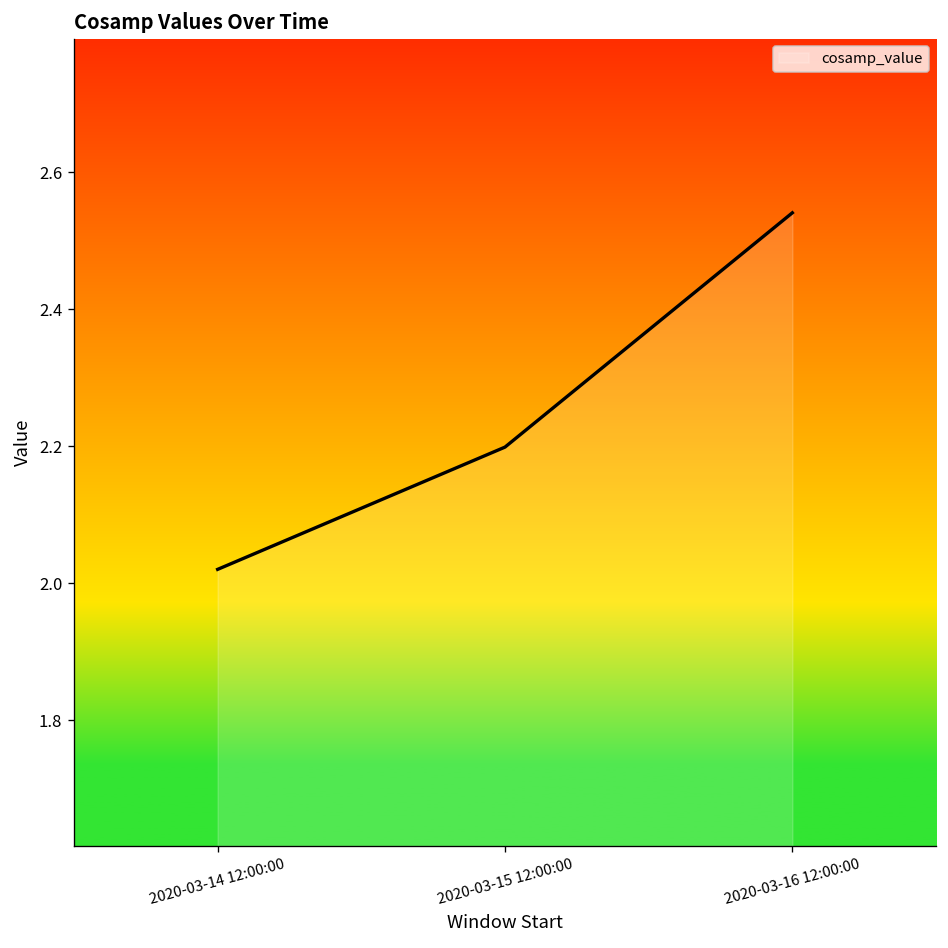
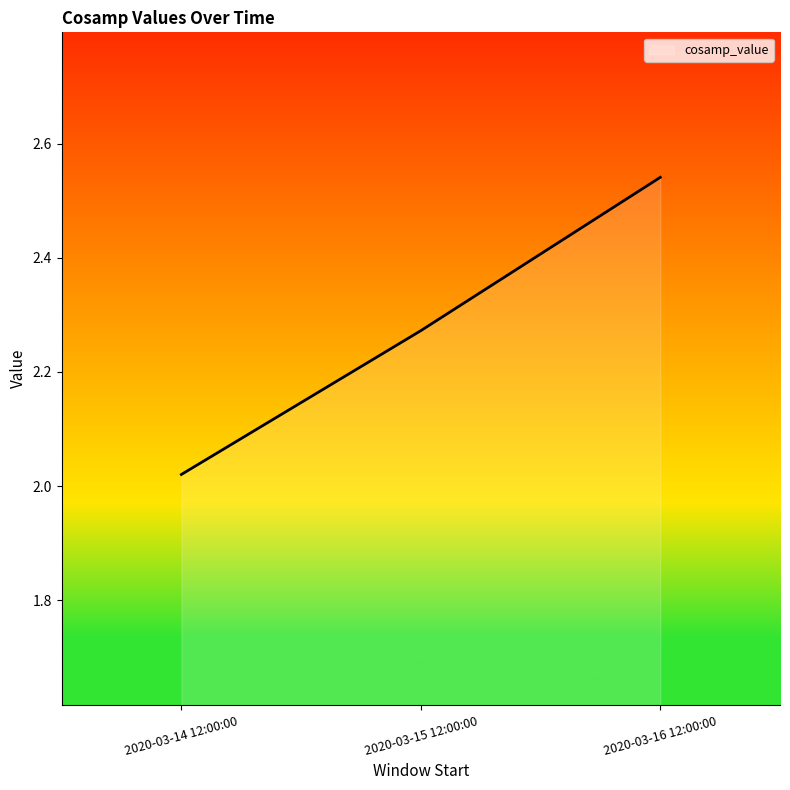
2020-03-15 12:00:00: 2.20 -> 2.27
